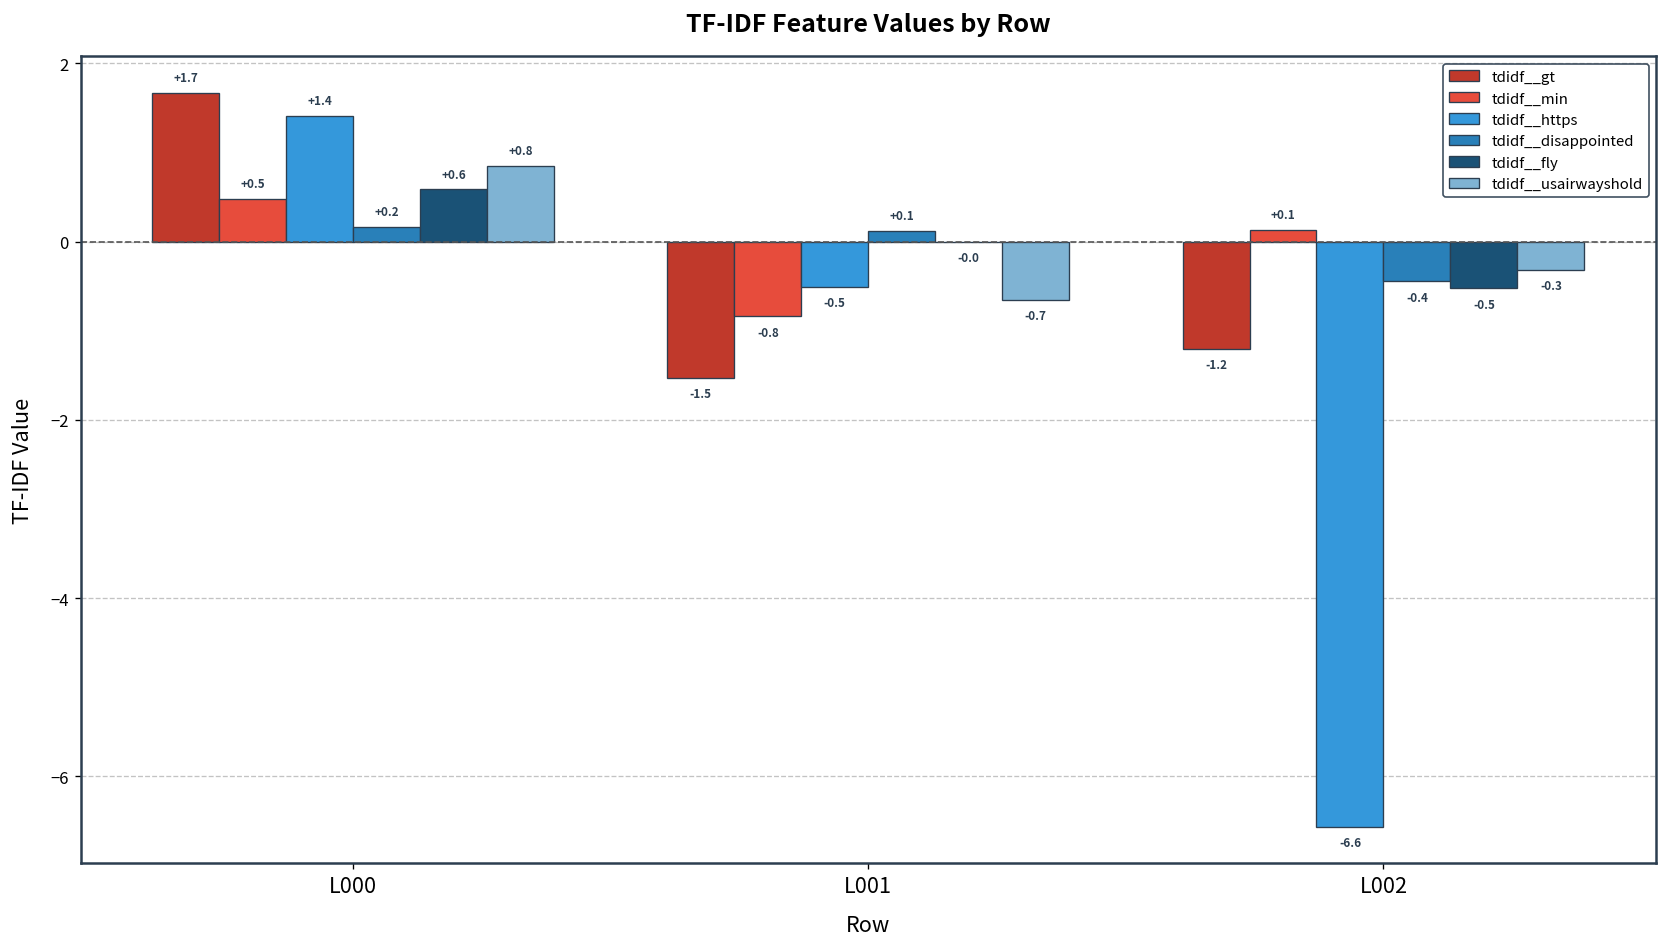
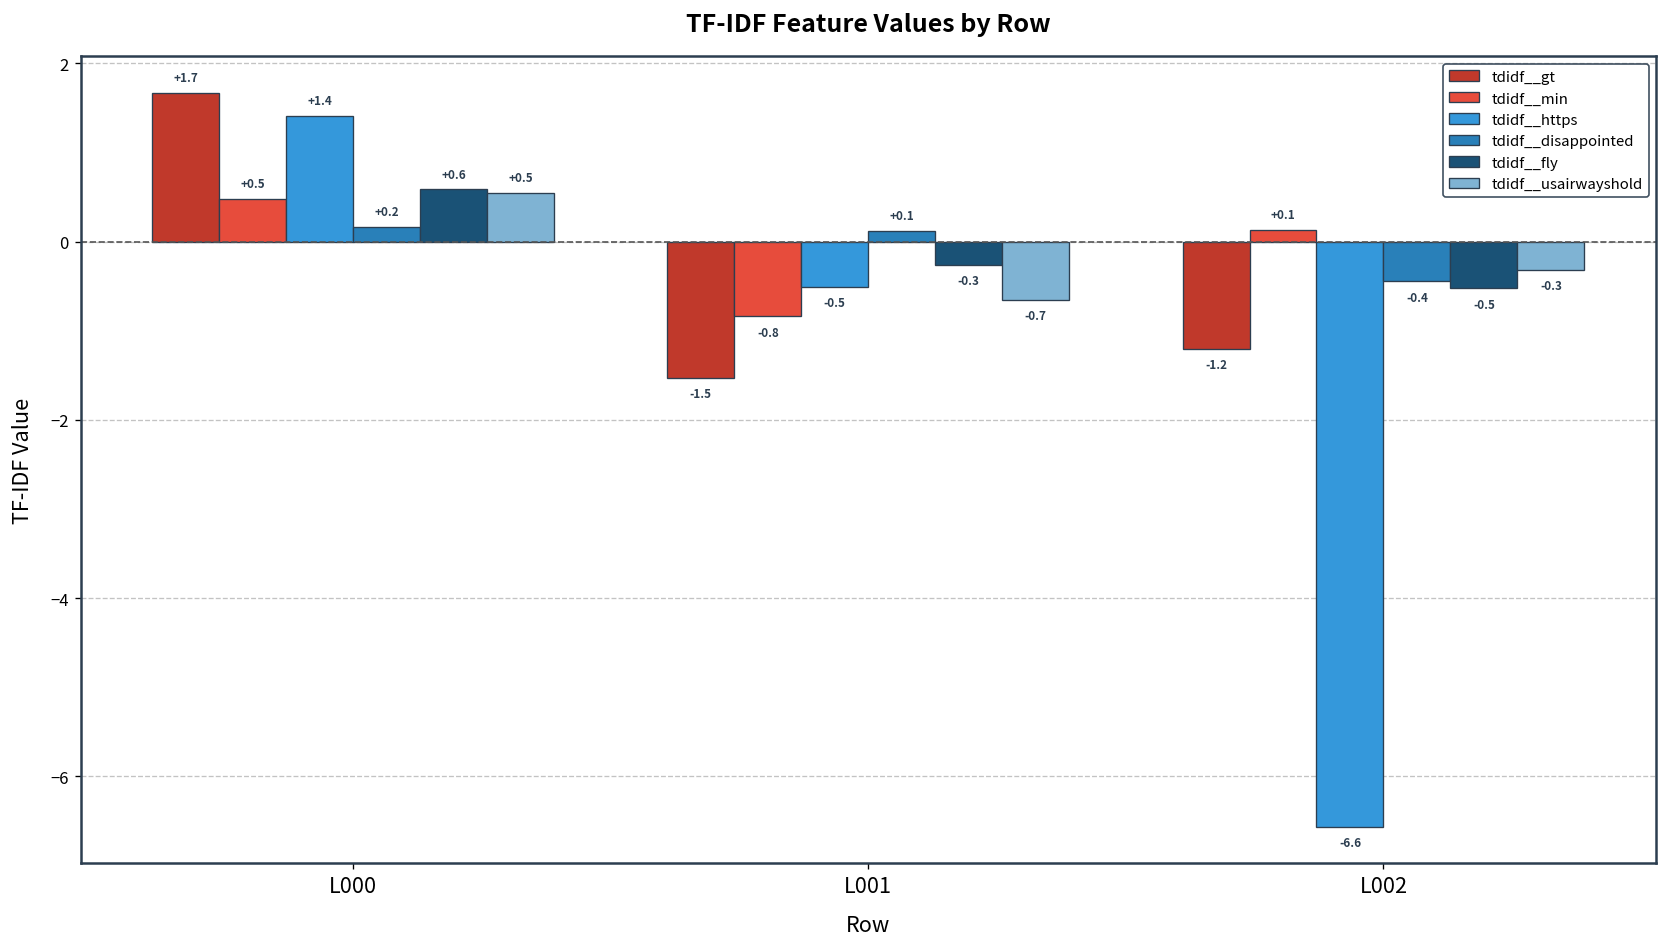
tdidf__usairwayshold, L000: +0.8 -> +0.5
tdidf__fly, L001: -0.0 -> -0.3
